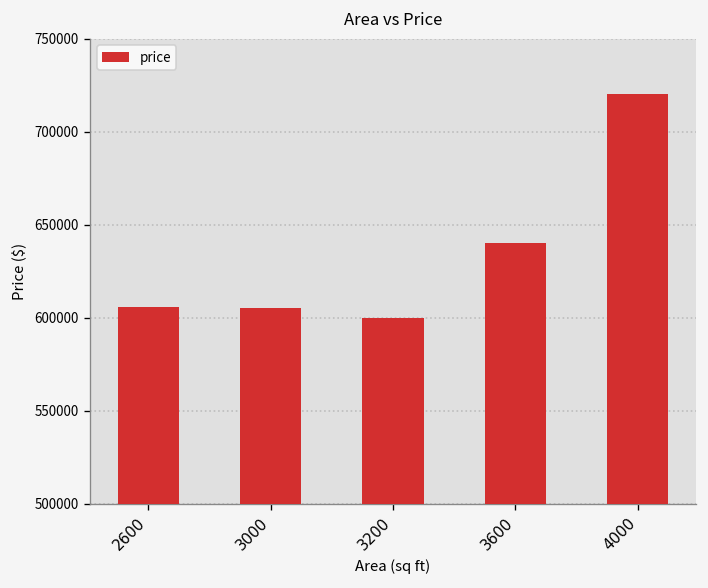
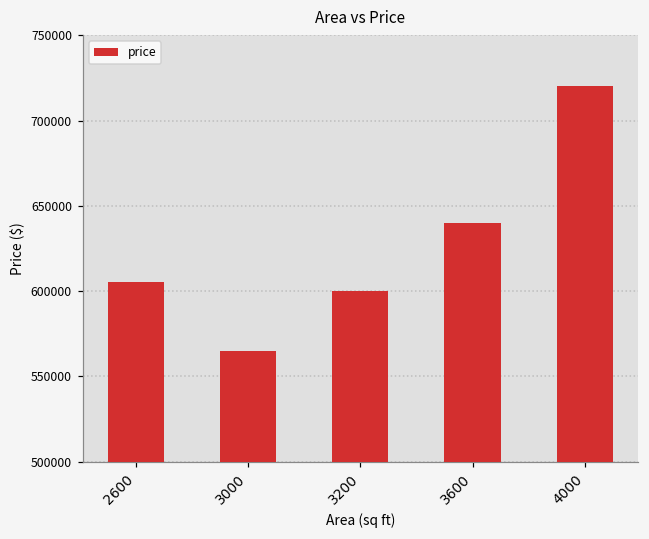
3000: 605000 -> 565000
